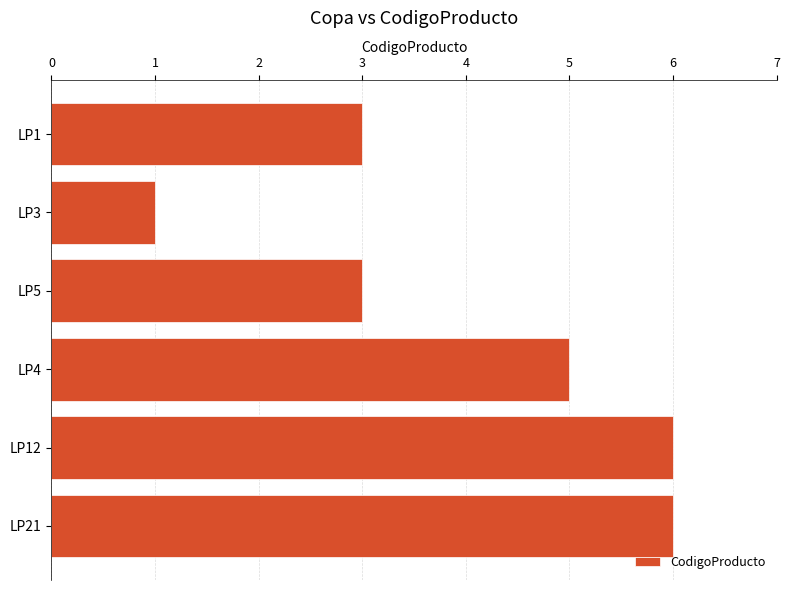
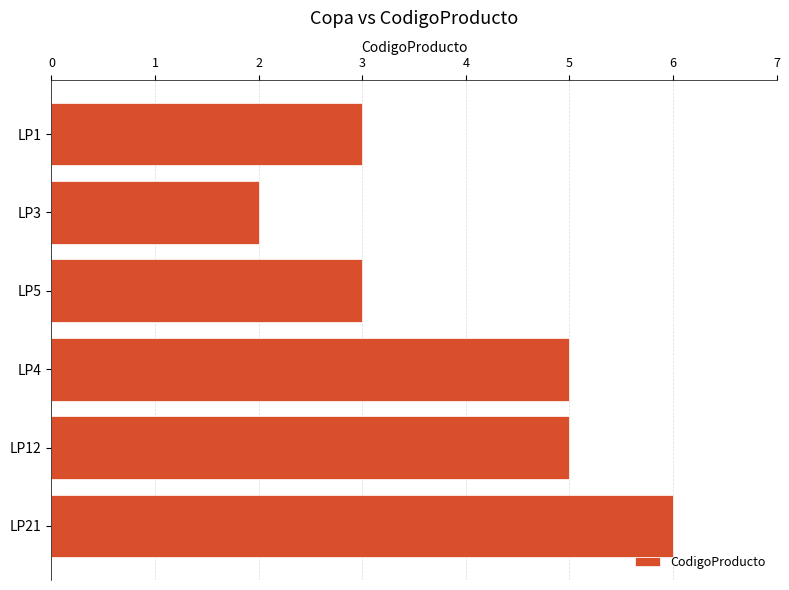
LP3: 1 -> 2
LP12: 6 -> 5
